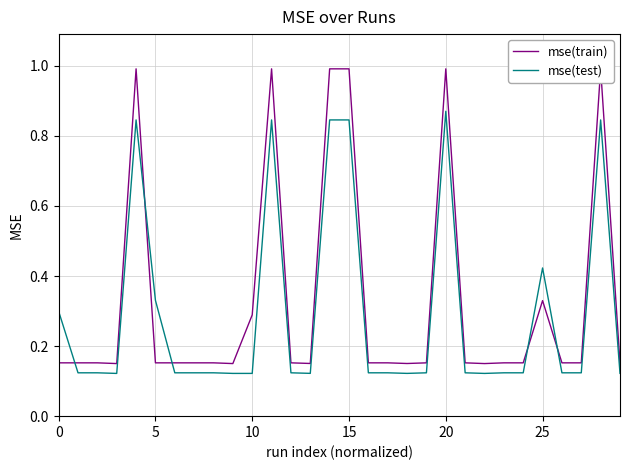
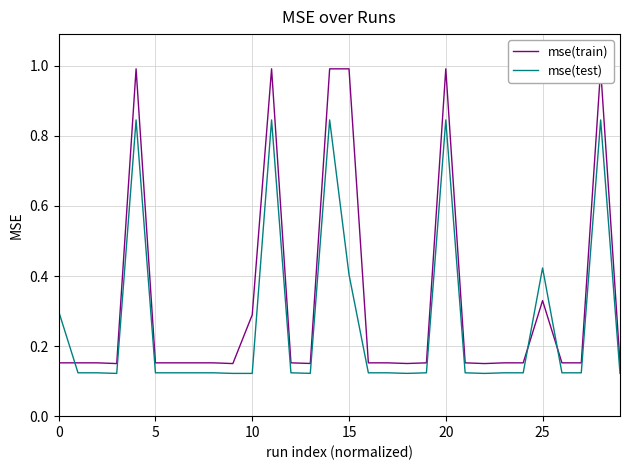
mse(test), 5: 0.33 -> 0.12
mse(test), 15: 0.85 -> 0.40
mse(test), 20: 0.87 -> 0.85
